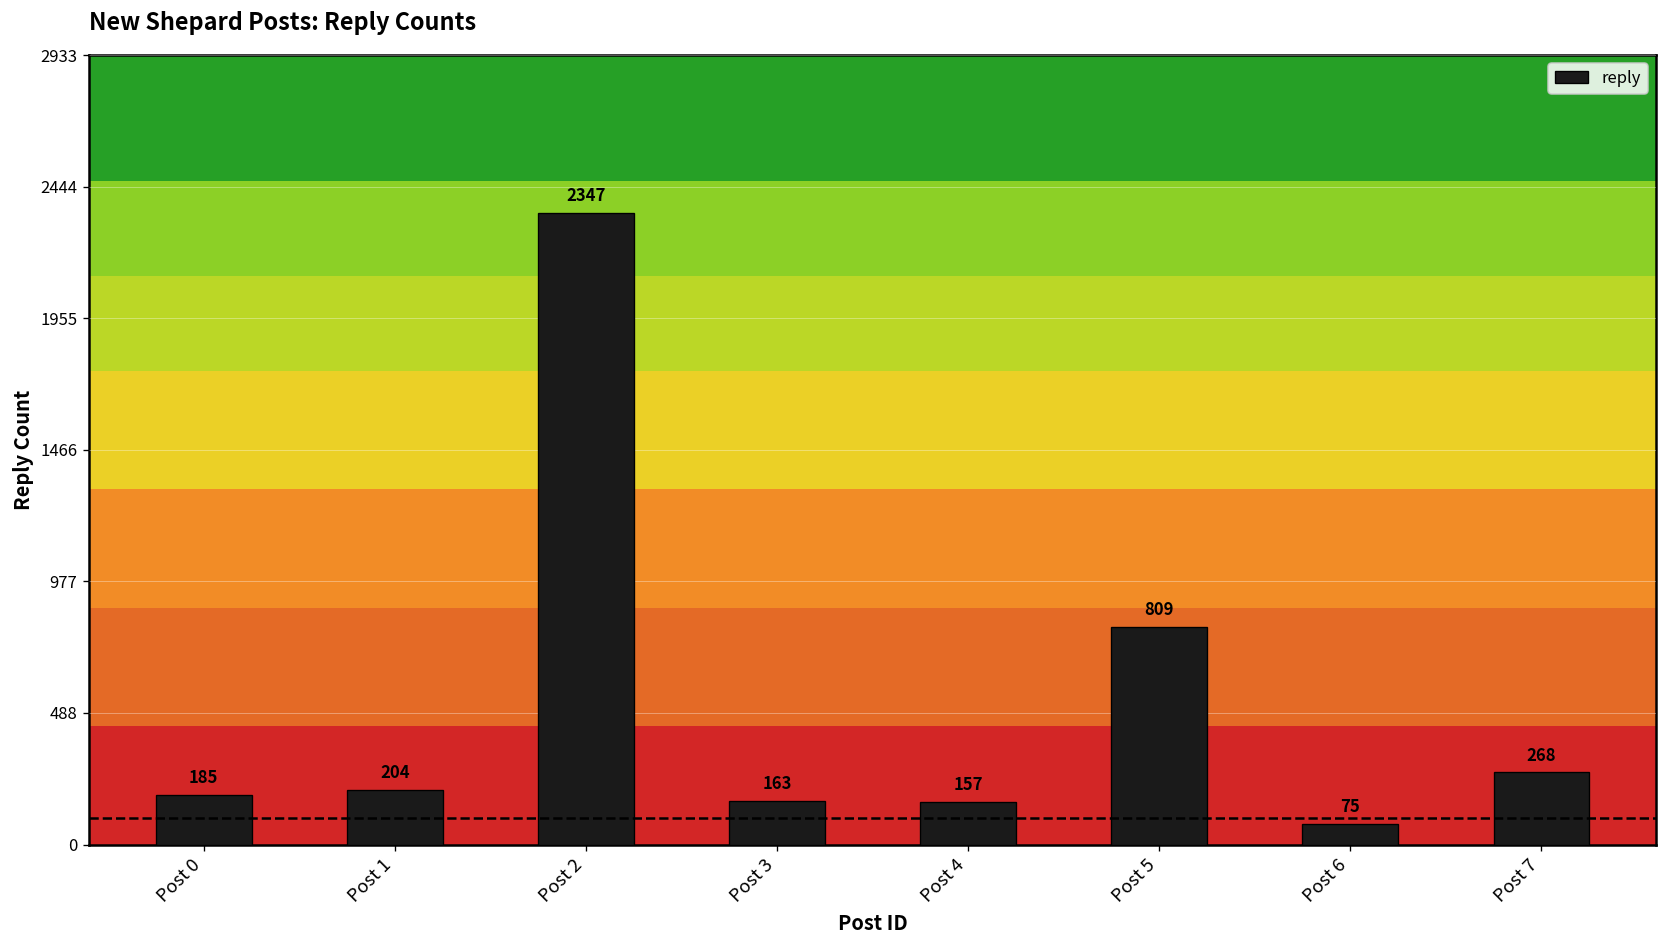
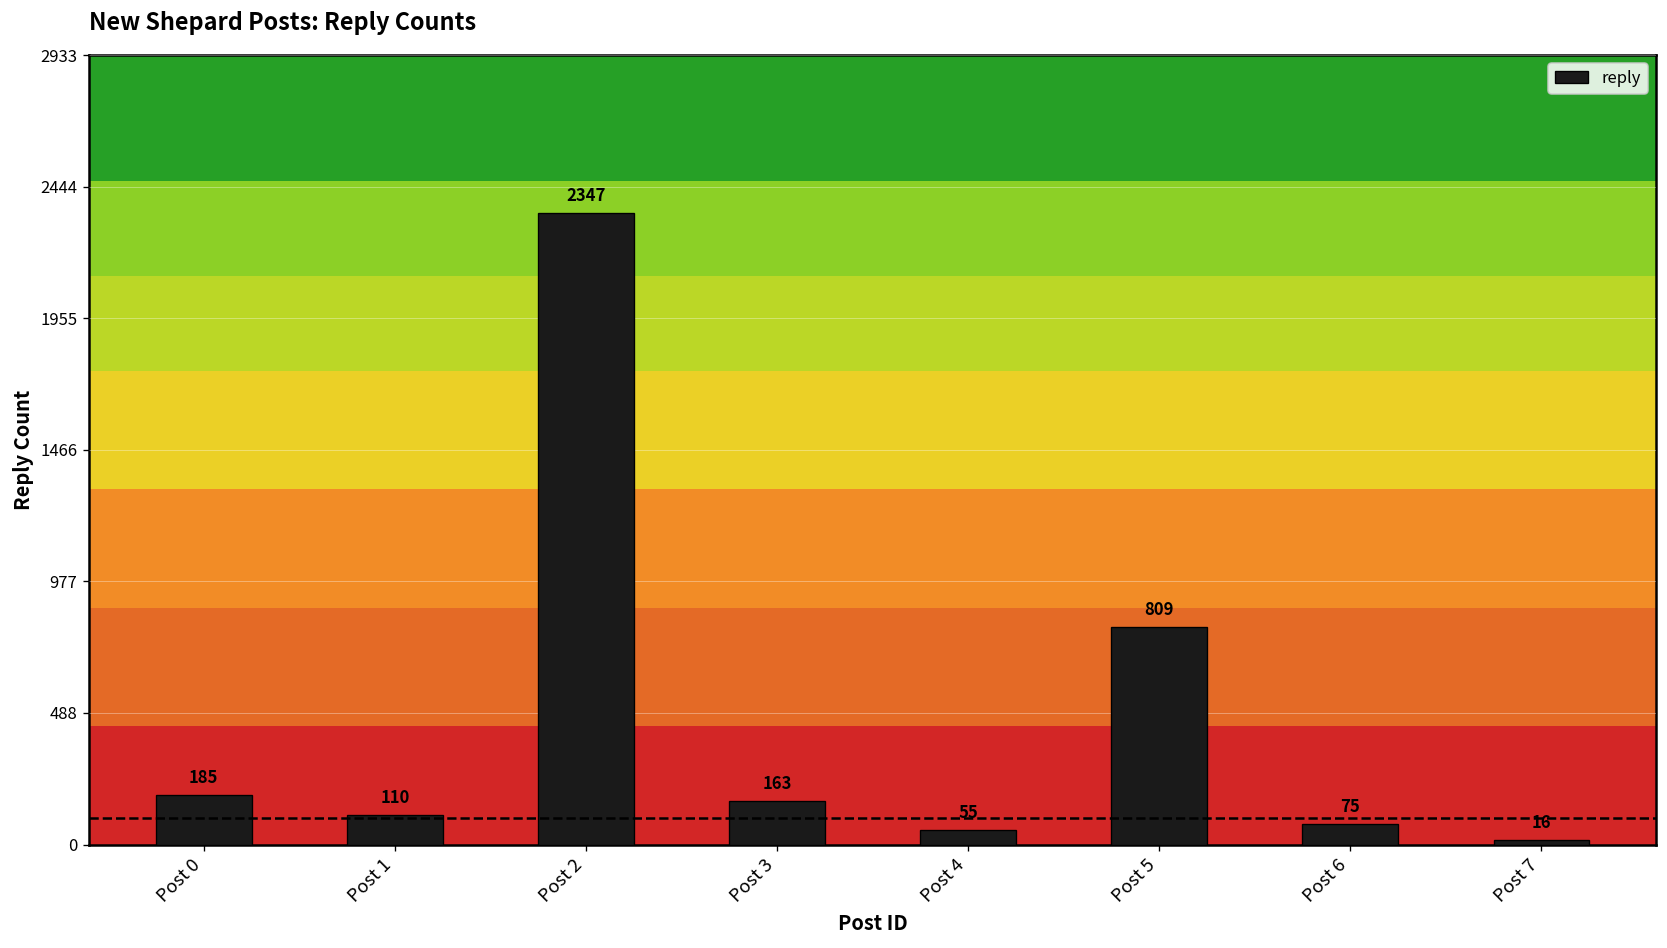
Post 1: 204 -> 110
Post 4: 157 -> 55
Post 7: 268 -> 16
